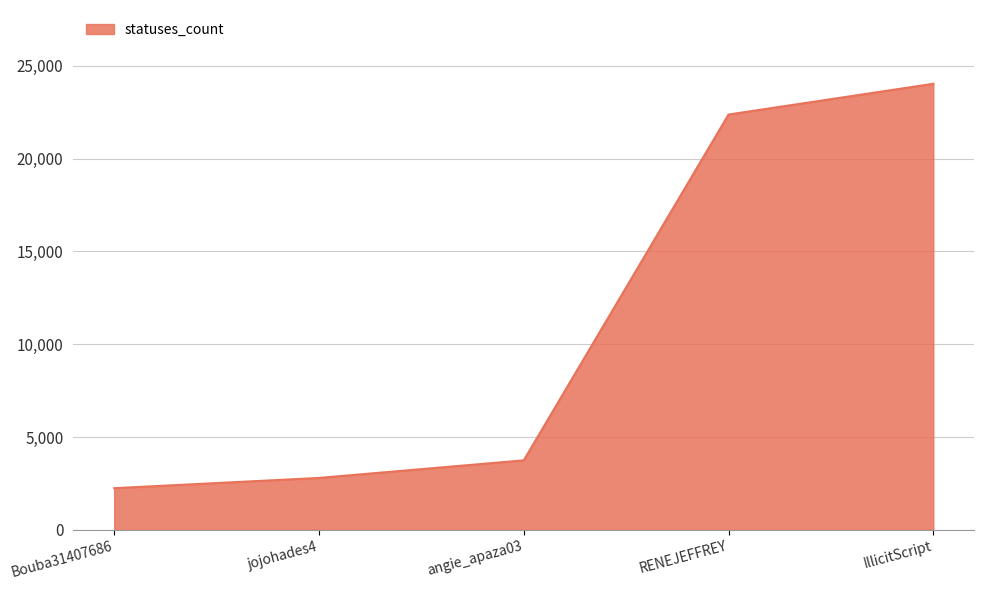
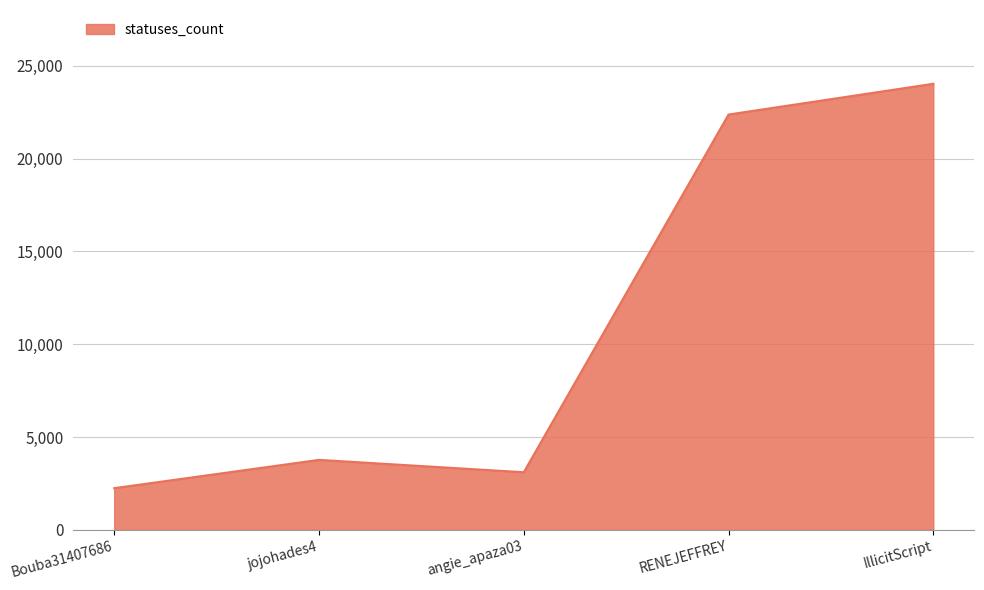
jojohades4: 2,800 -> 3,800
angie_apaza03: 3,700 -> 3,100
